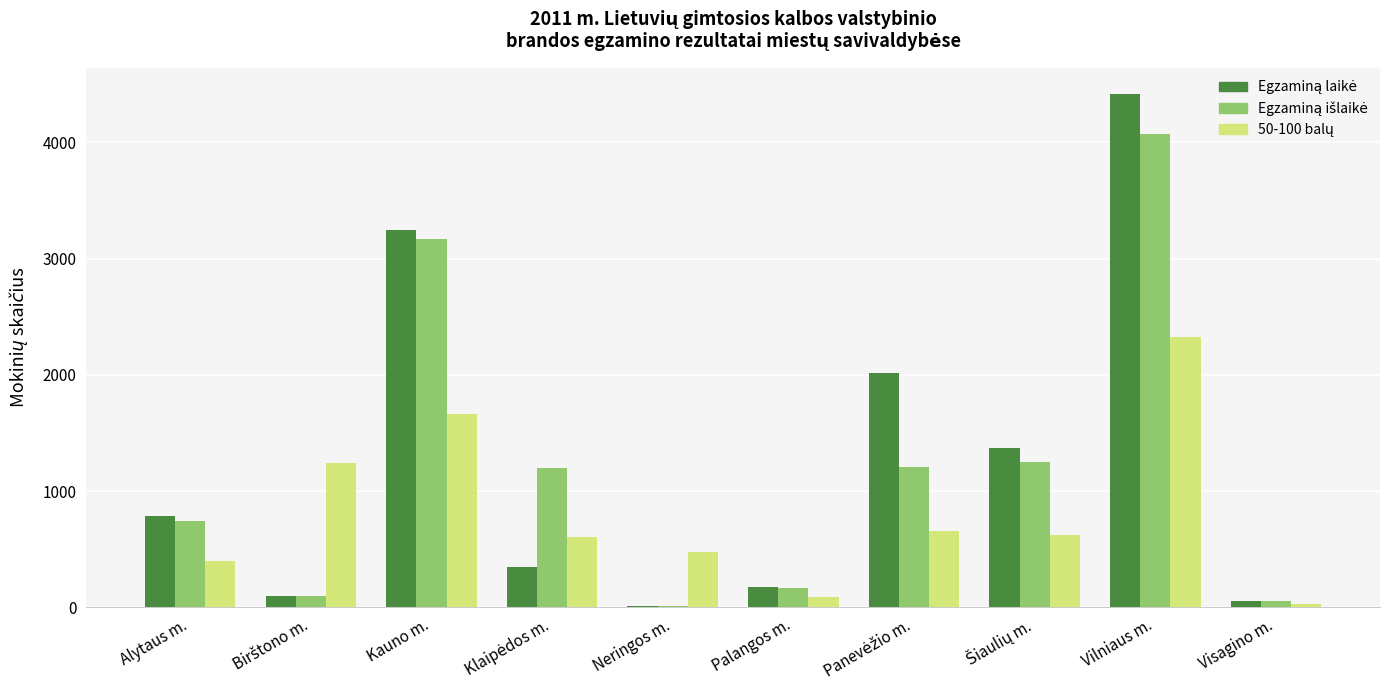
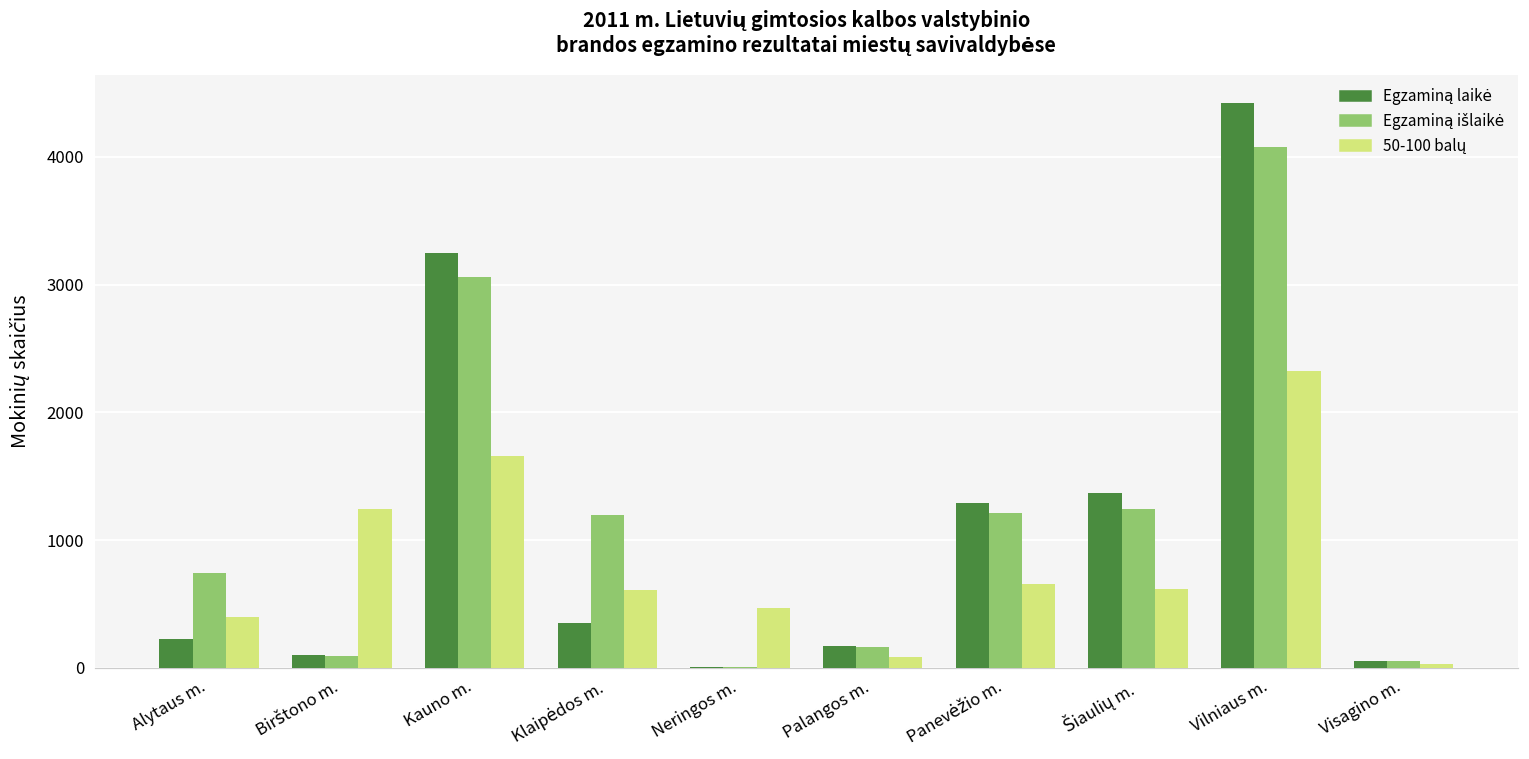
Egzaminą laikė, Alytaus m.: 790 -> 230
Egzaminą išlaikė, Kauno m.: 3170 -> 3060
Egzaminą laikė, Panevėžio m.: 2010 -> 1290
